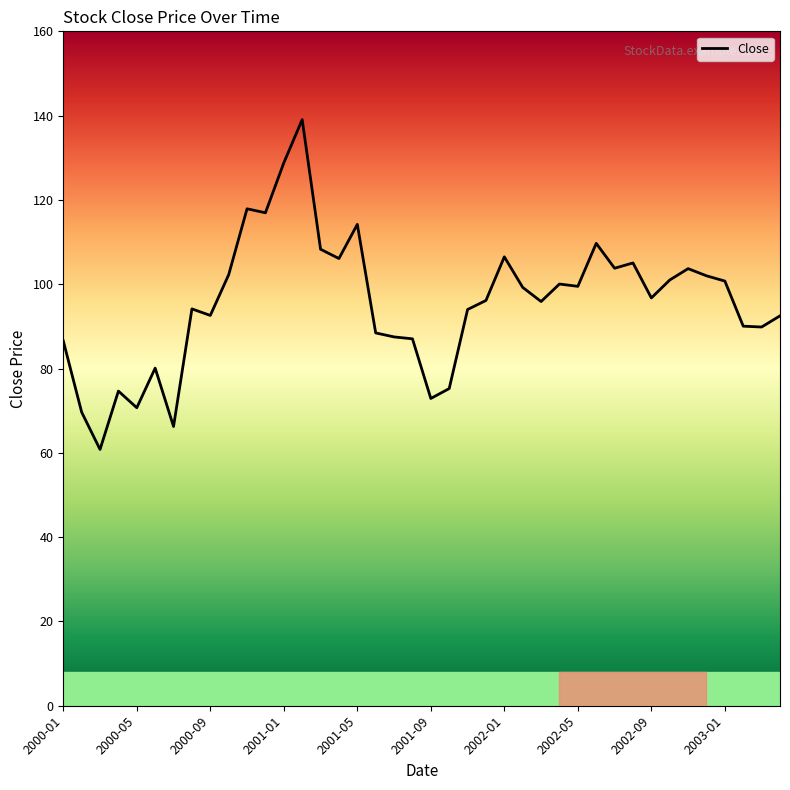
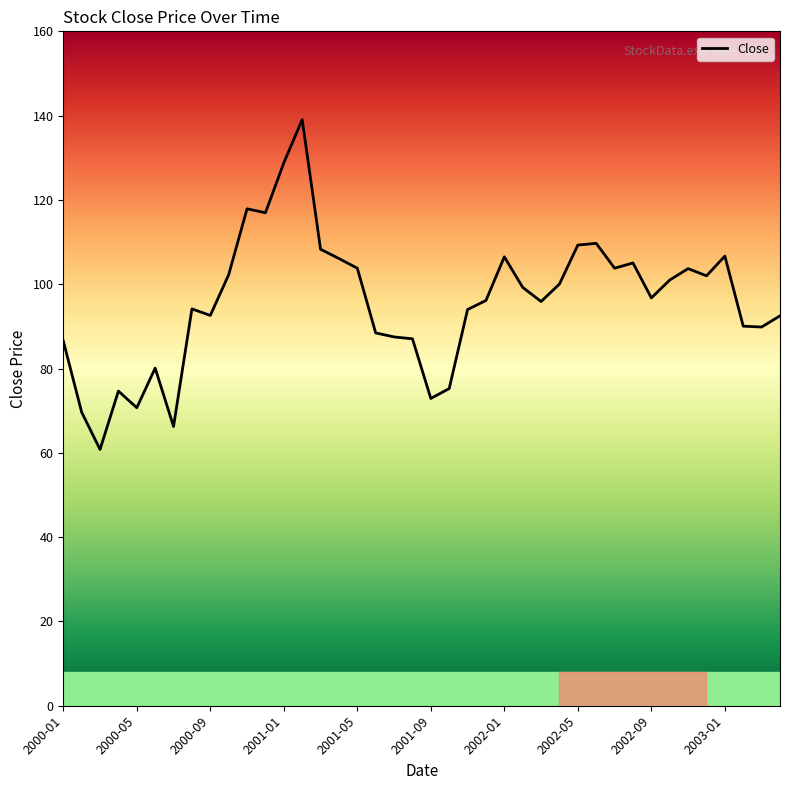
2001-05: 114 -> 104
2002-05: 100 -> 109
2003-01: 101 -> 107
